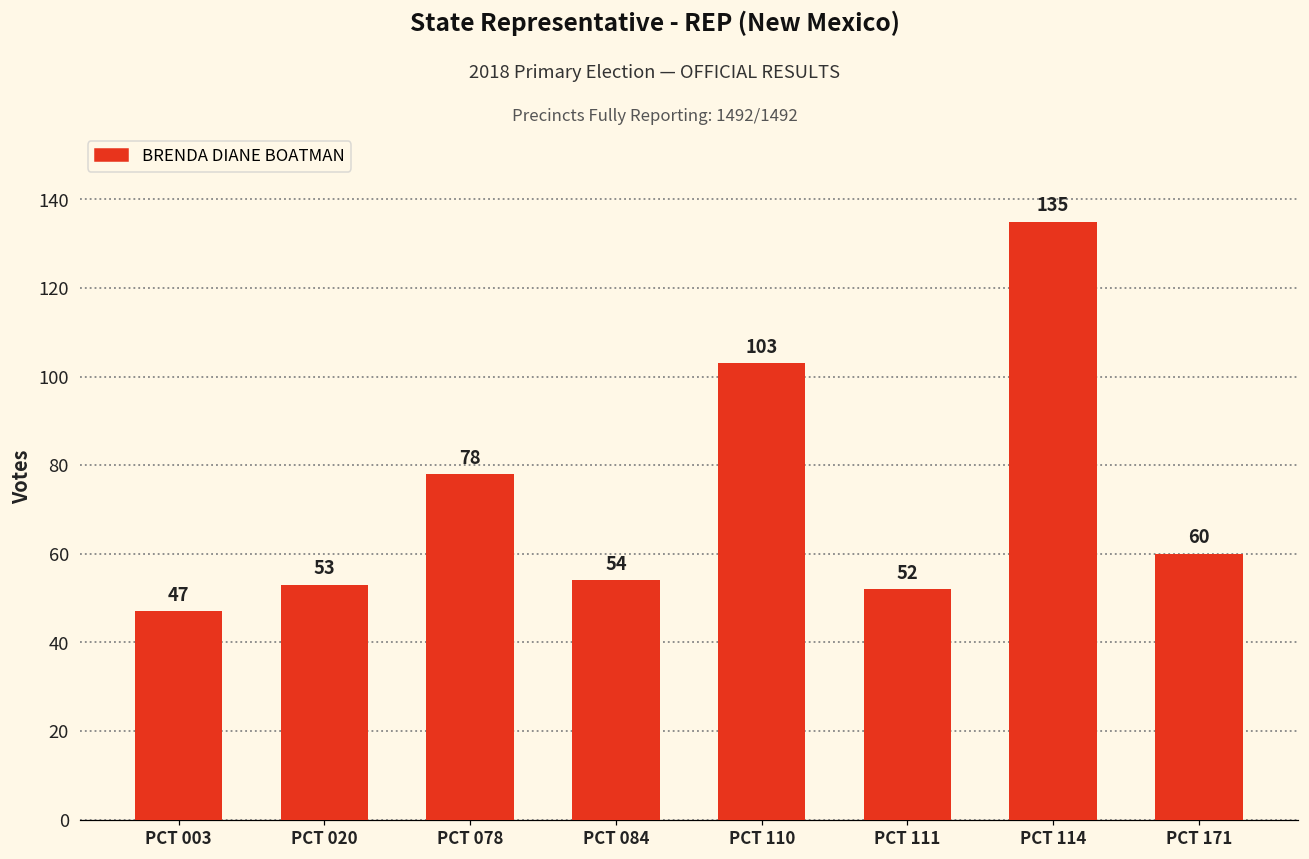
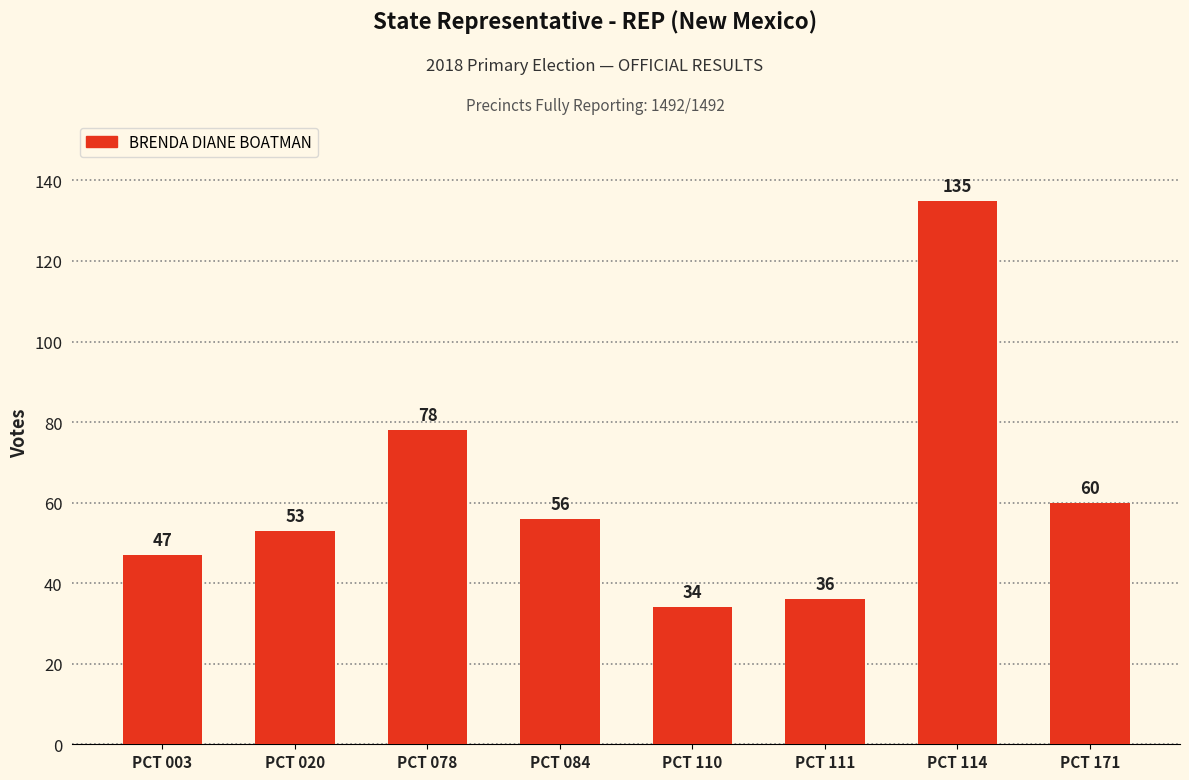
PCT 084: 54 -> 56
PCT 110: 103 -> 34
PCT 111: 52 -> 36
